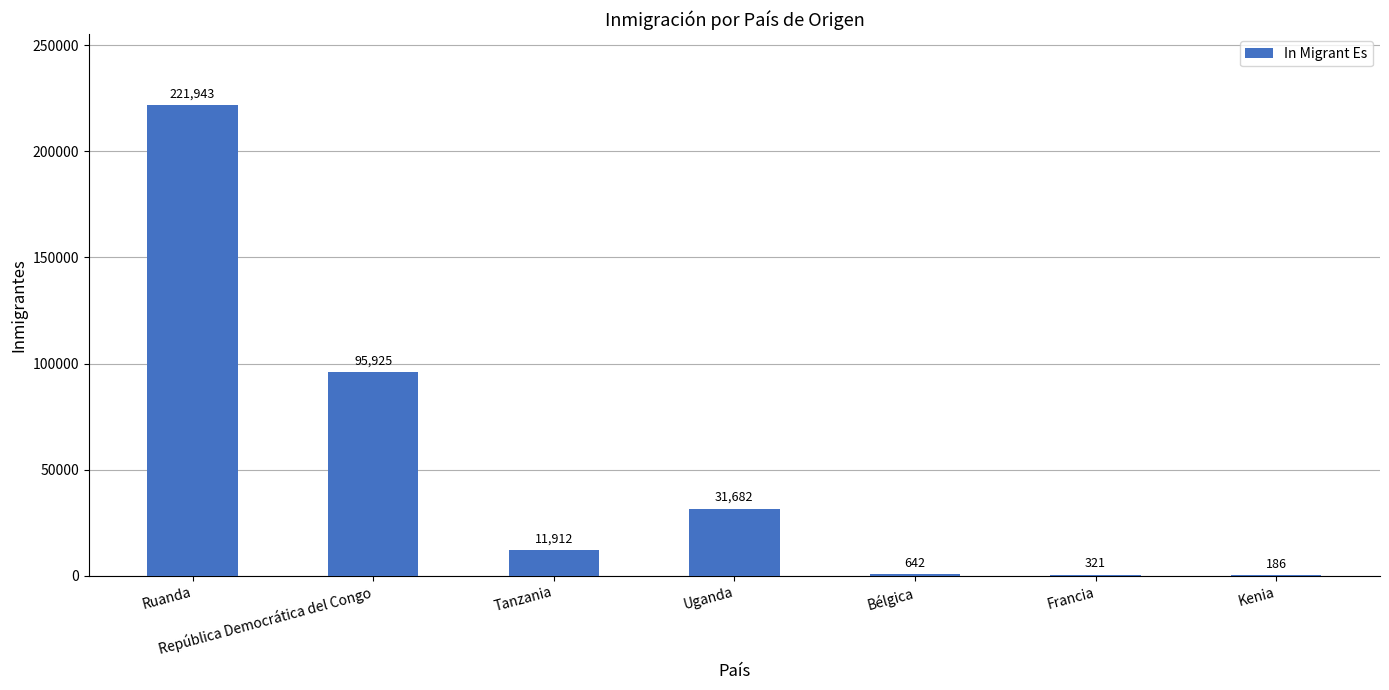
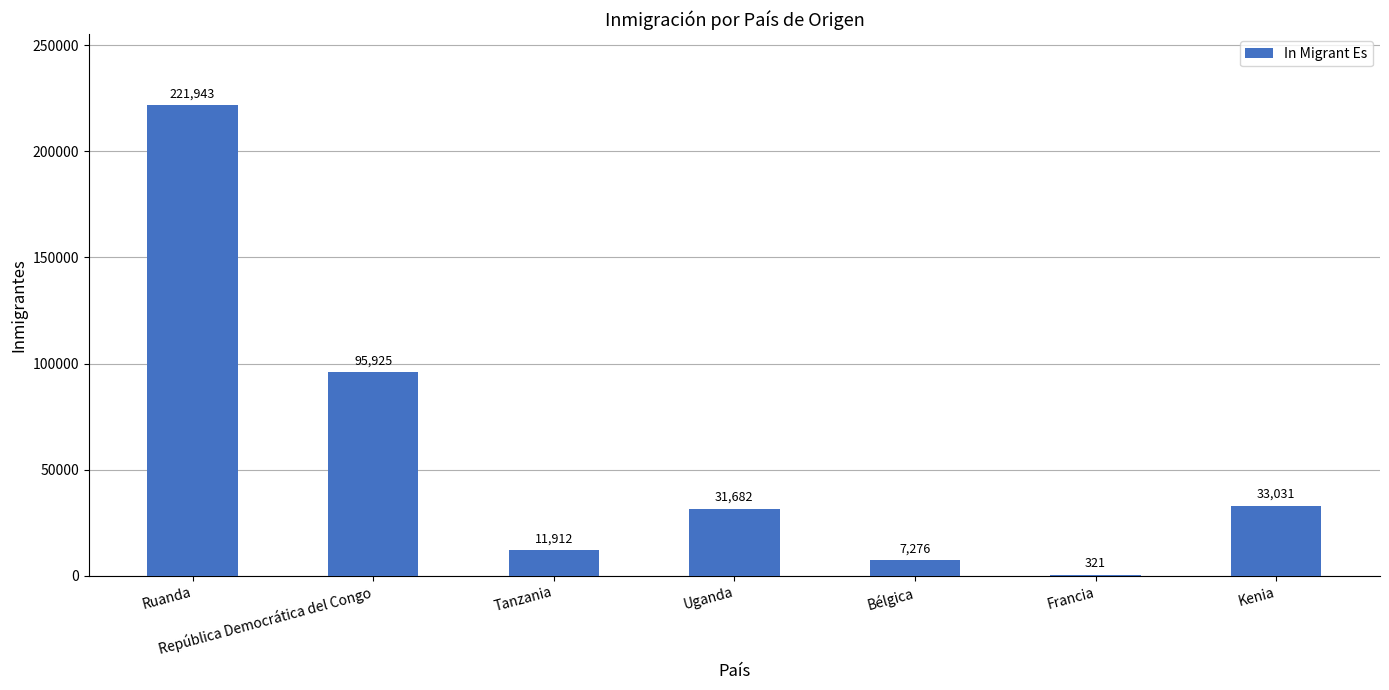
Bélgica: 642 -> 7,276
Kenia: 186 -> 33,031
